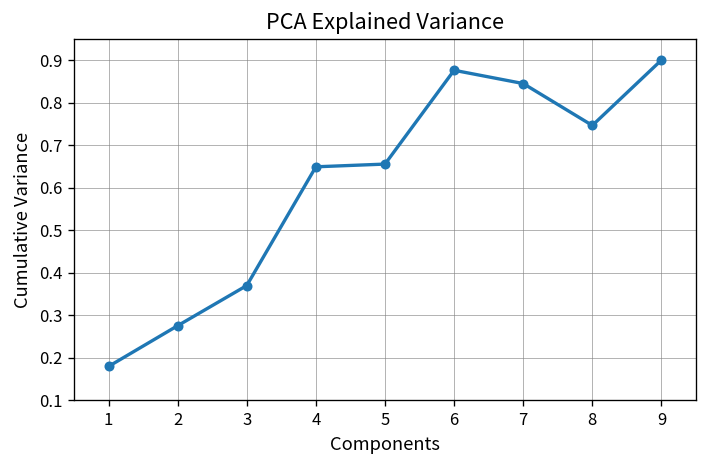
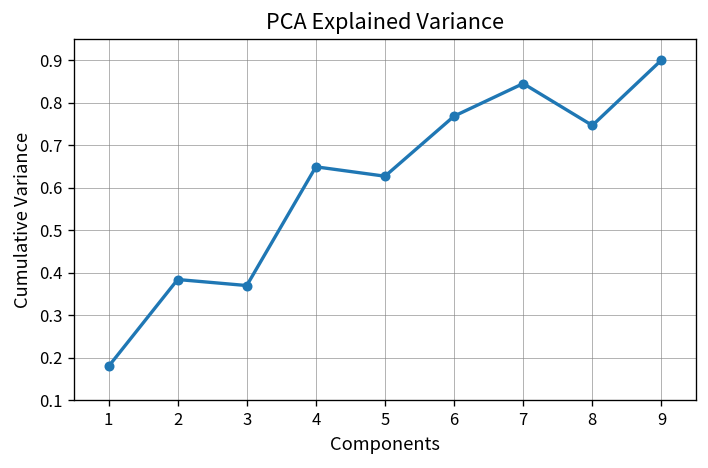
2: 0.28 -> 0.38
5: 0.66 -> 0.63
6: 0.88 -> 0.77
